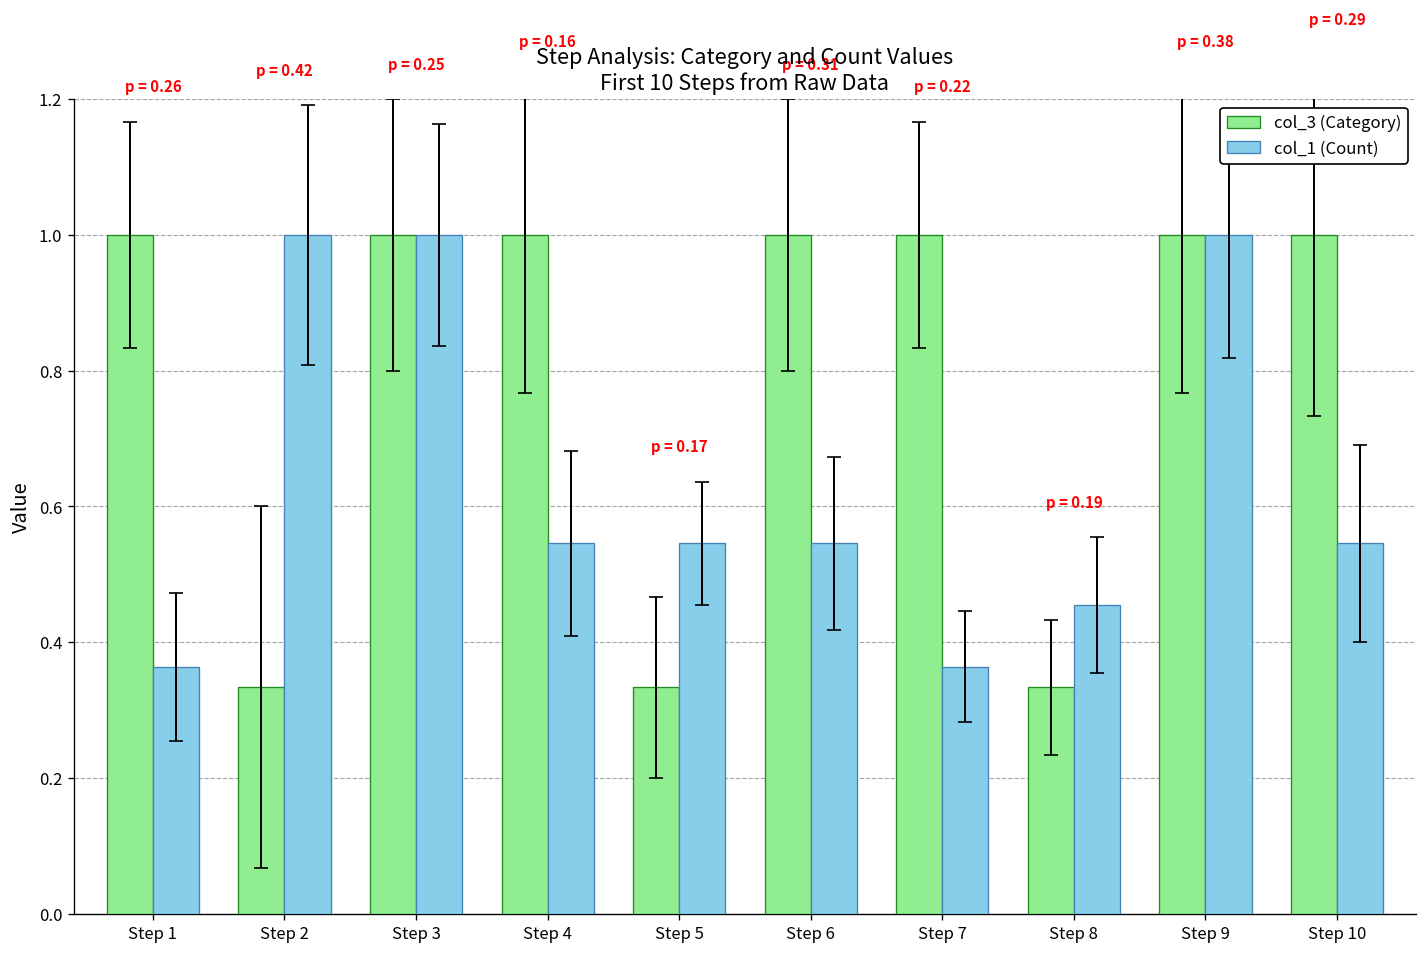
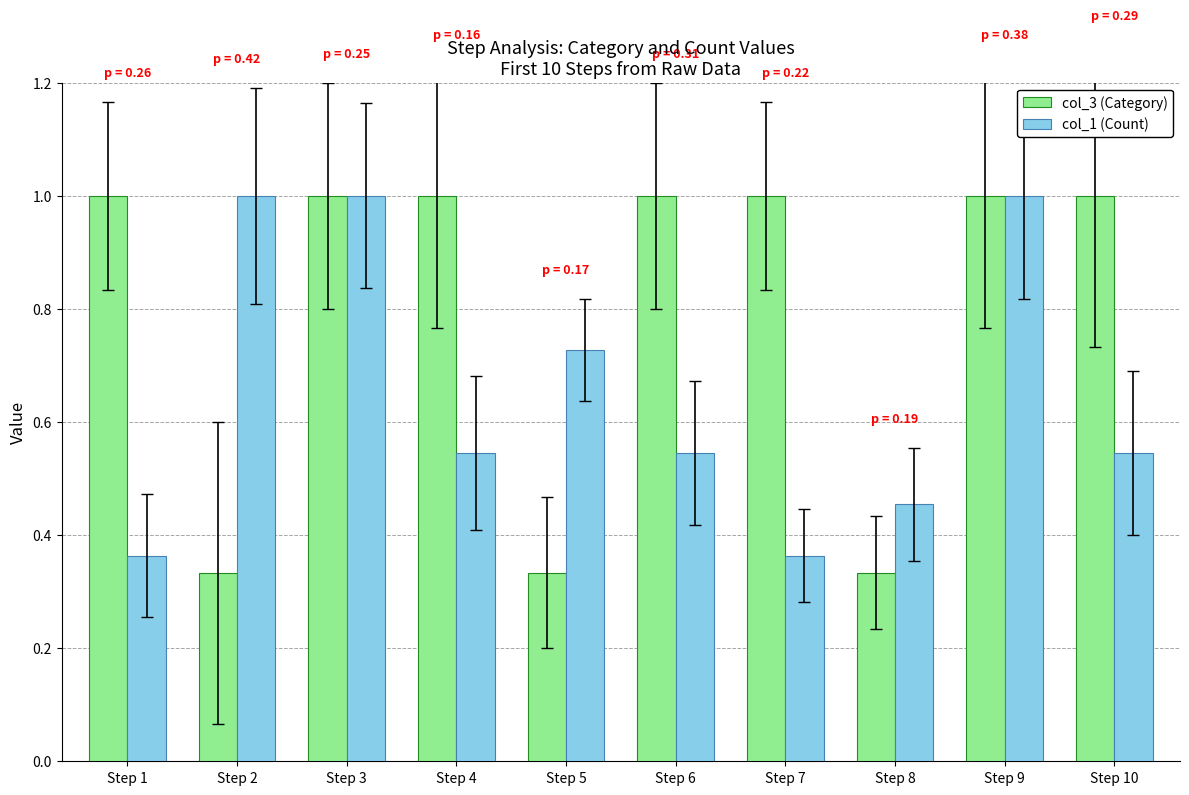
col_1 (Count), Step 5: 0.55 -> 0.73
